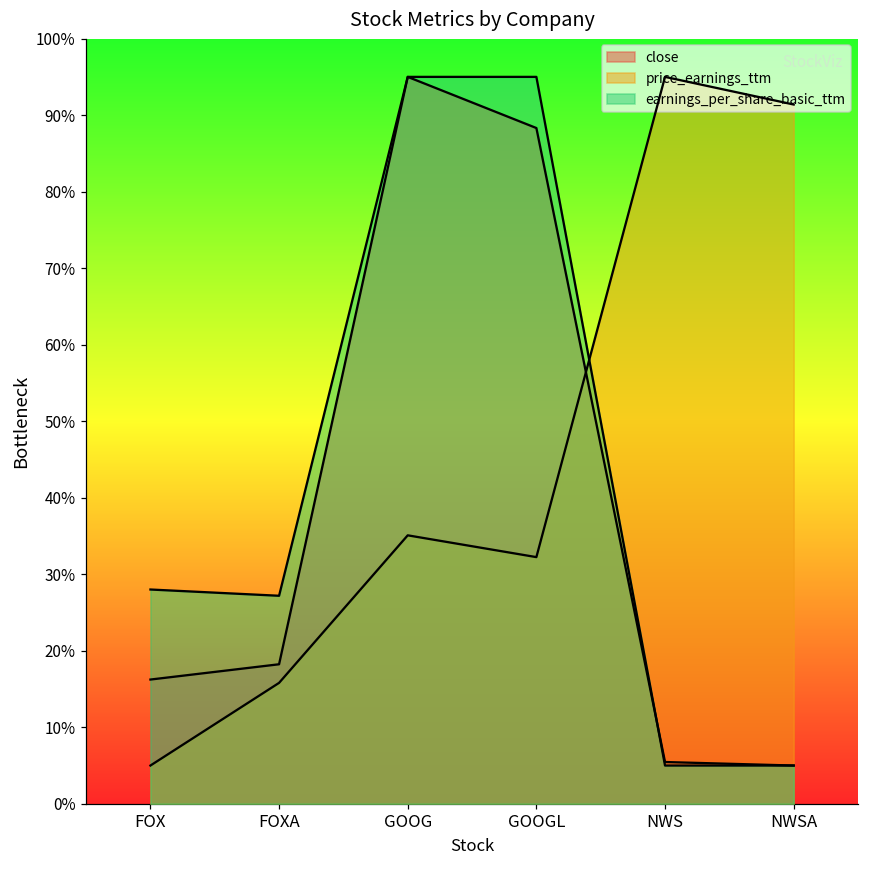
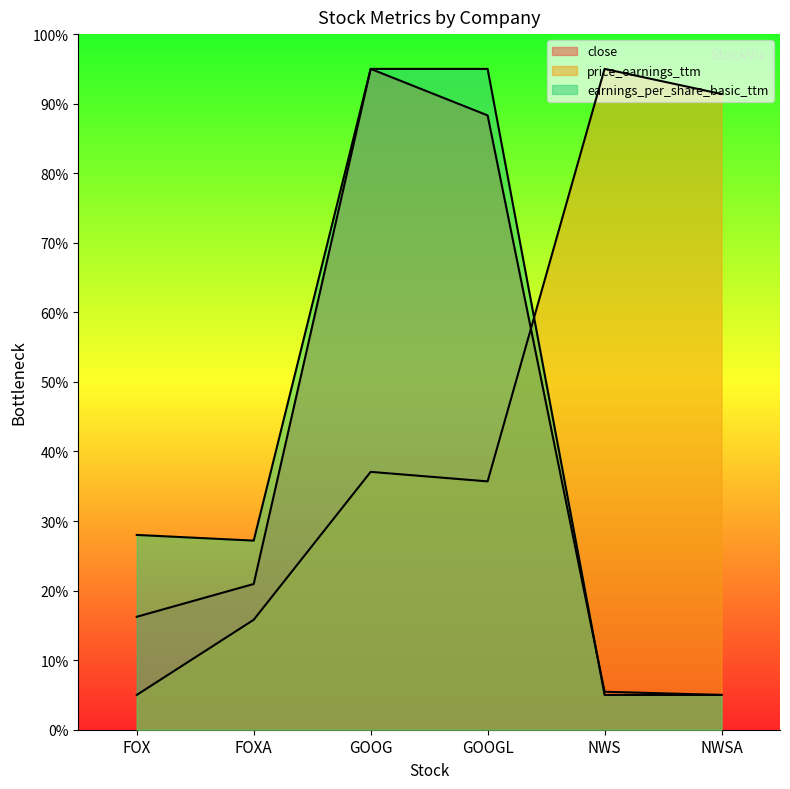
close, FOXA: 18% -> 21%
price_earnings_ttm, GOOG: 35% -> 37%
price_earnings_ttm, GOOGL: 32% -> 36%
